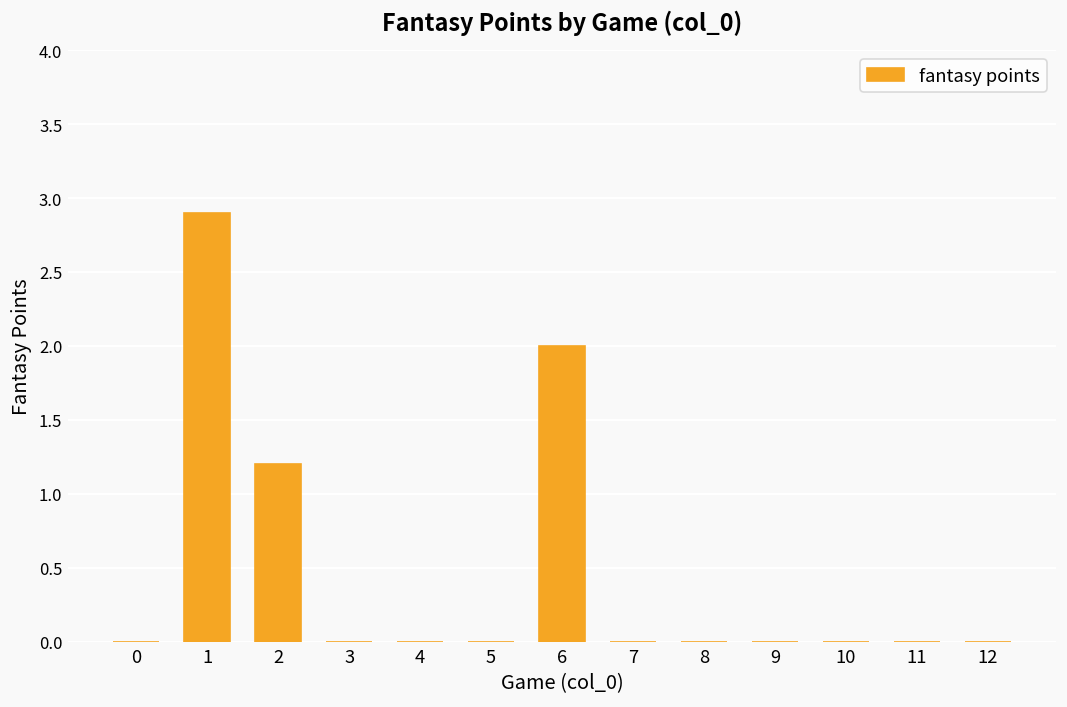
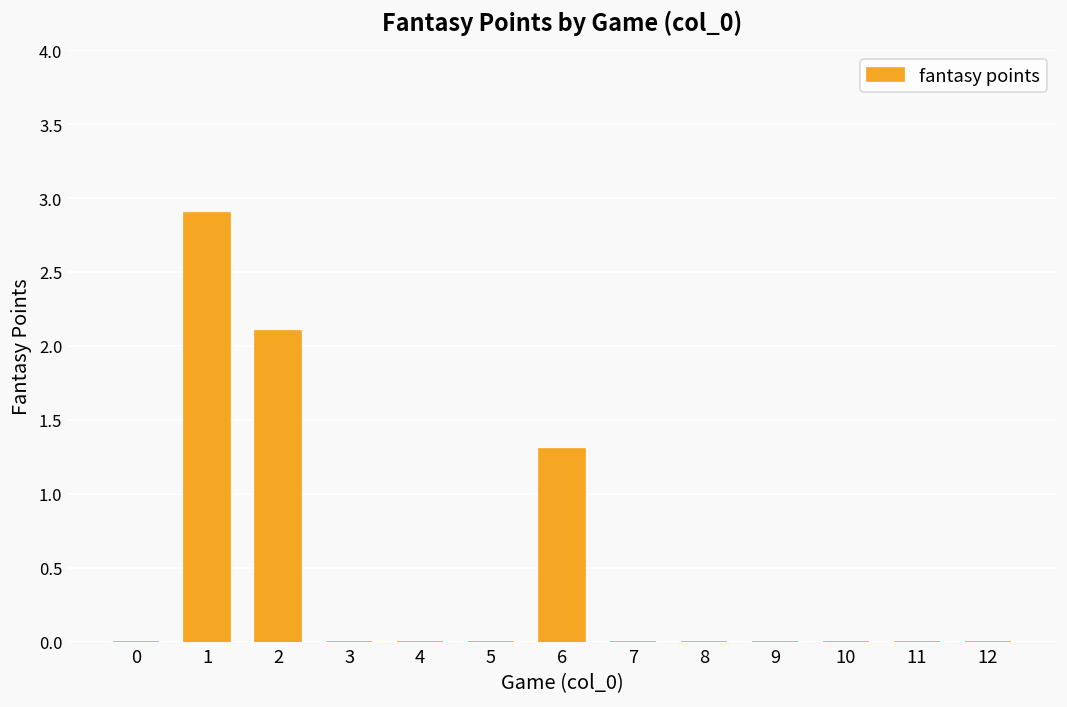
2: 1.2 -> 2.1
6: 2.0 -> 1.3
